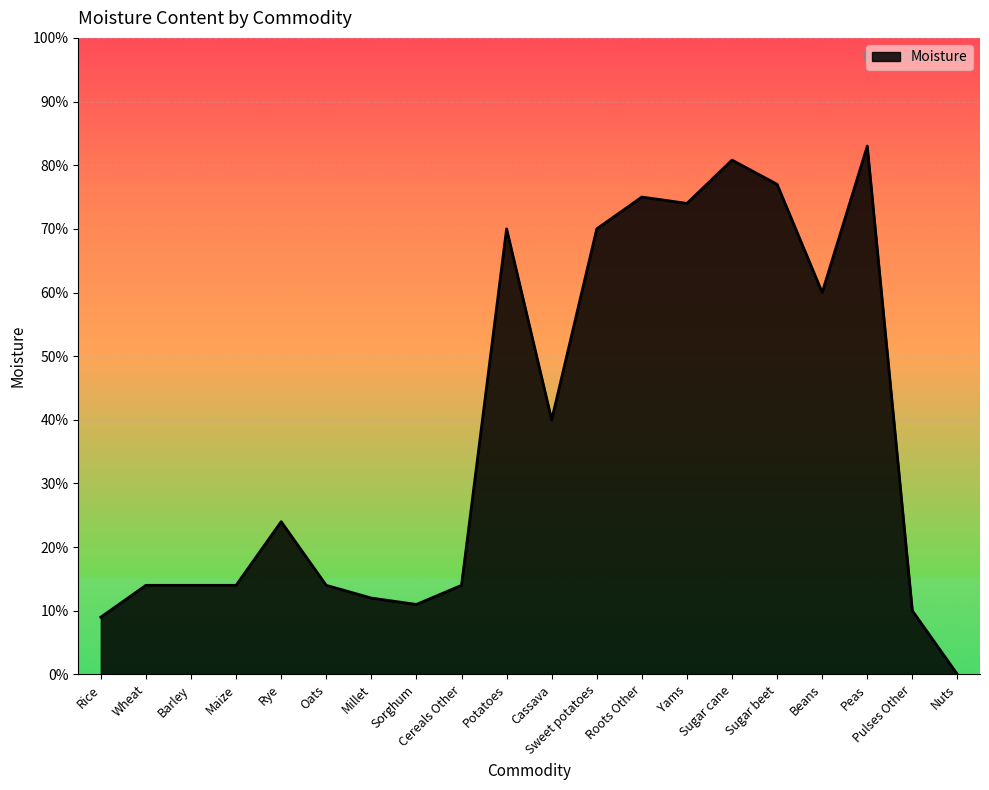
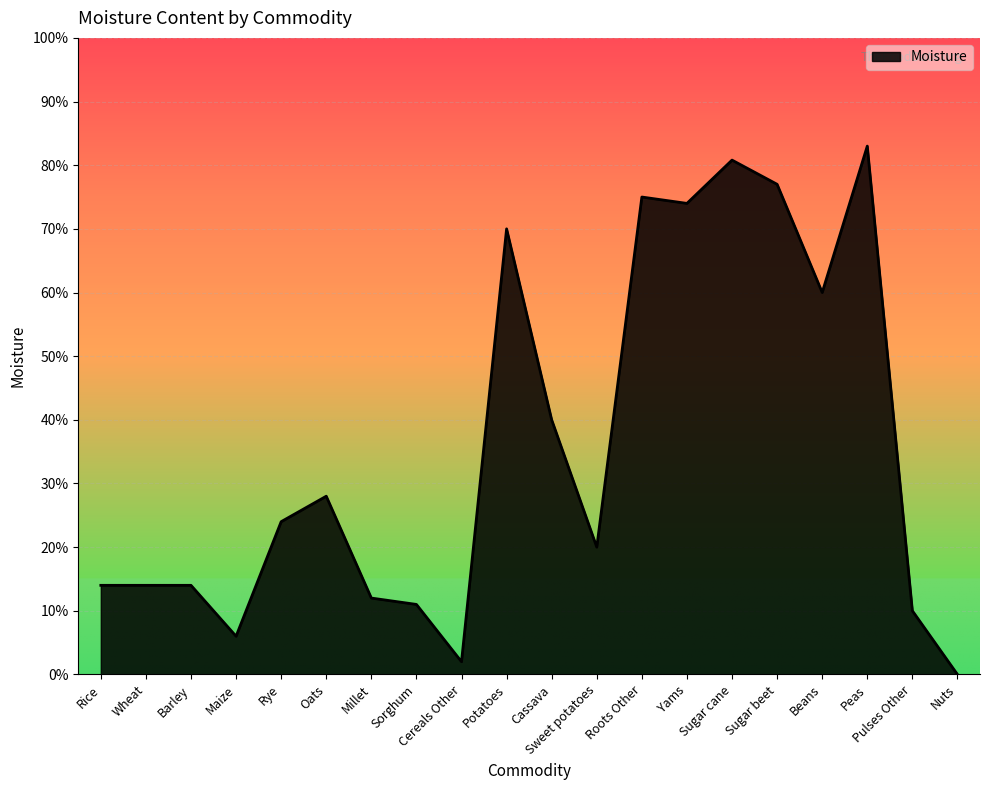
Rice: 9% -> 14%
Maize: 14% -> 6%
Oats: 14% -> 28%
Cereals Other: 14% -> 2%
Sweet potatoes: 70% -> 20%
